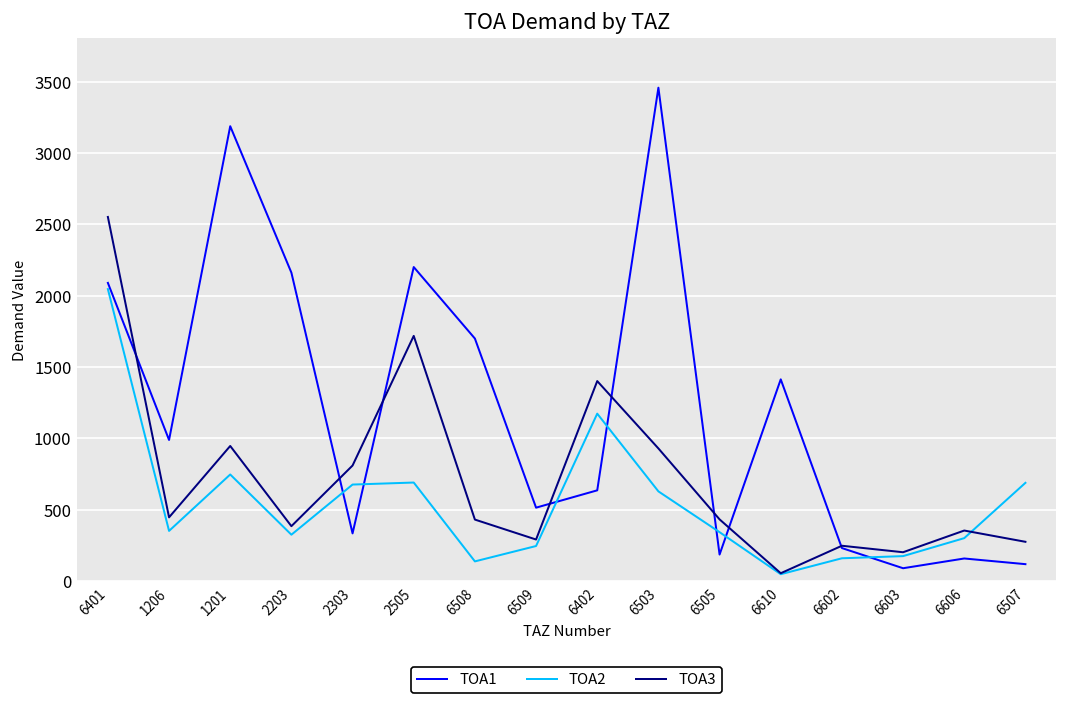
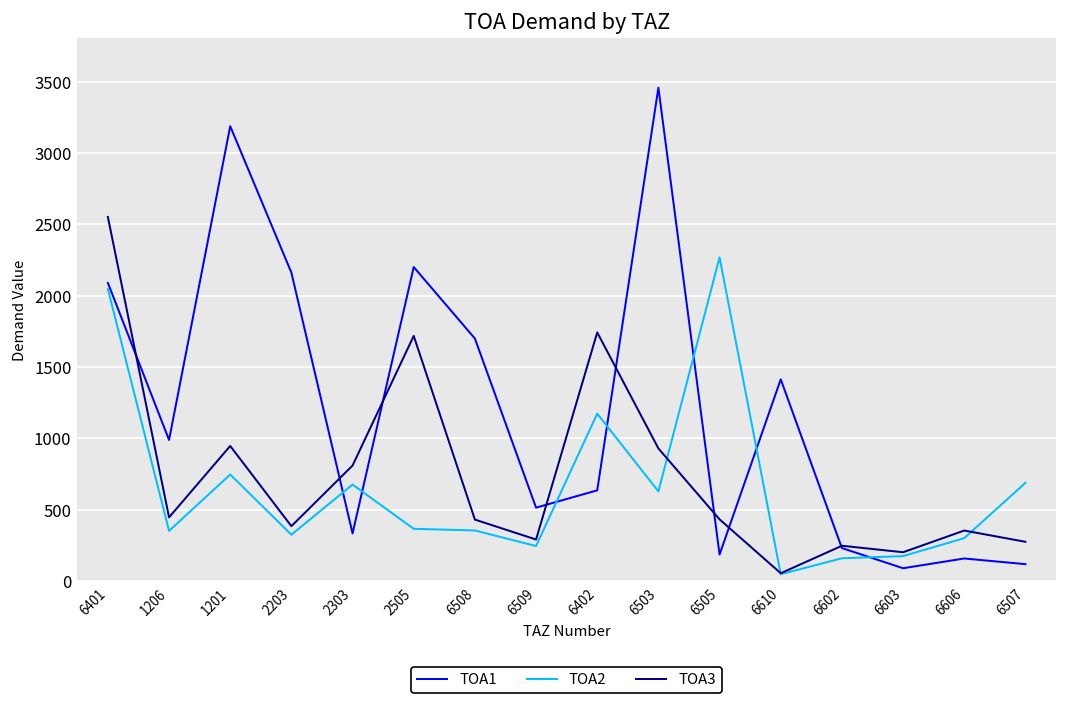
TOA2, 2505: 690 -> 370
TOA2, 6508: 140 -> 350
TOA3, 6402: 1400 -> 1740
TOA2, 6505: 340 -> 2270
